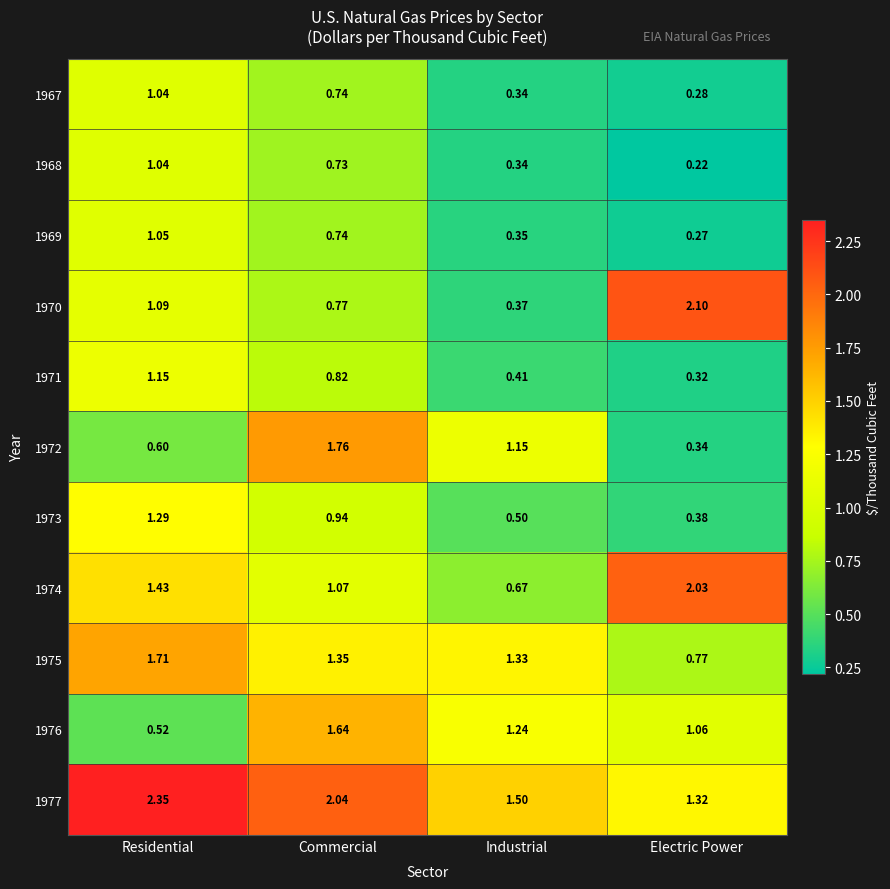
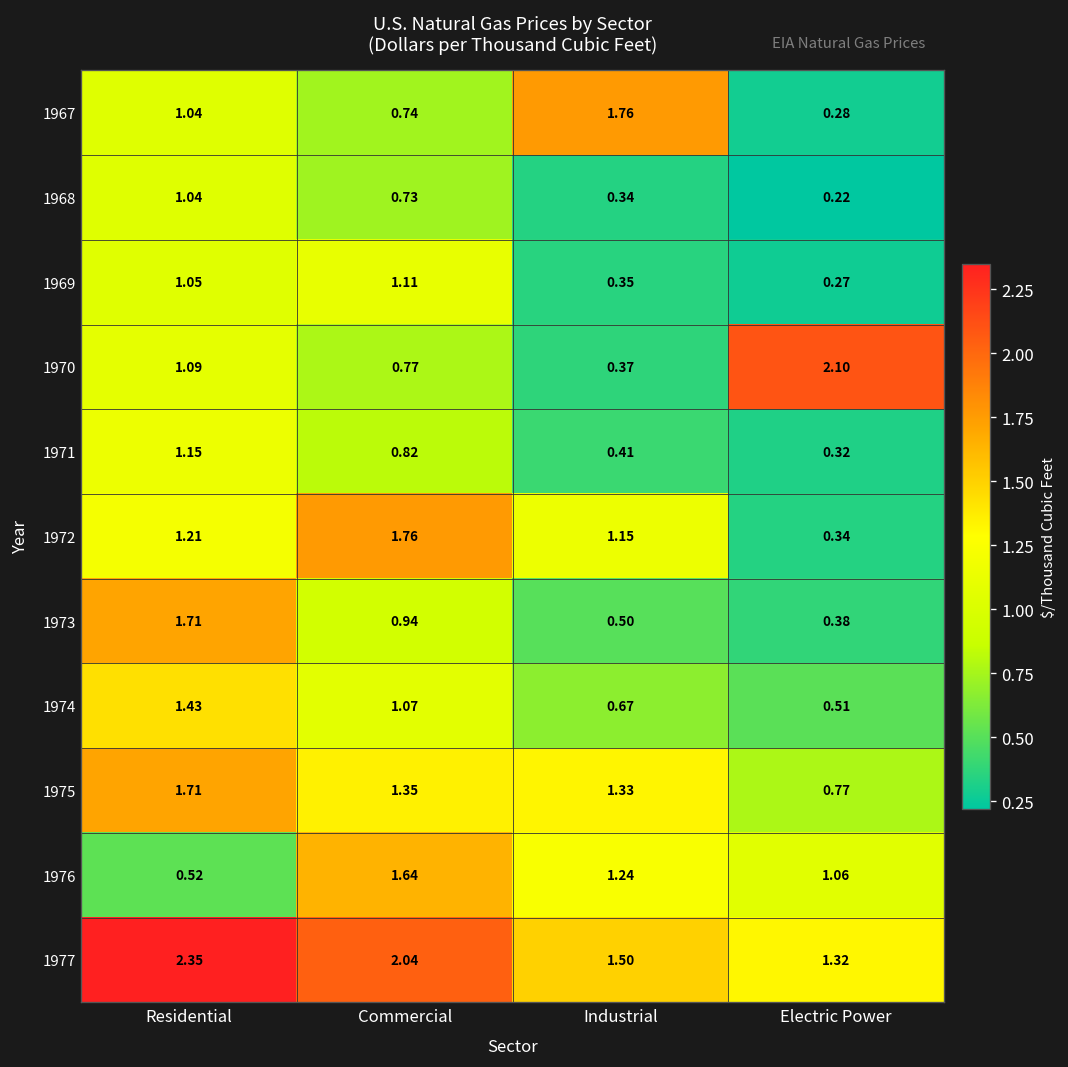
1967, Industrial: 0.34 -> 1.76
1969, Commercial: 0.74 -> 1.11
1972, Residential: 0.60 -> 1.21
1973, Residential: 1.29 -> 1.71
1974, Electric Power: 2.03 -> 0.51
